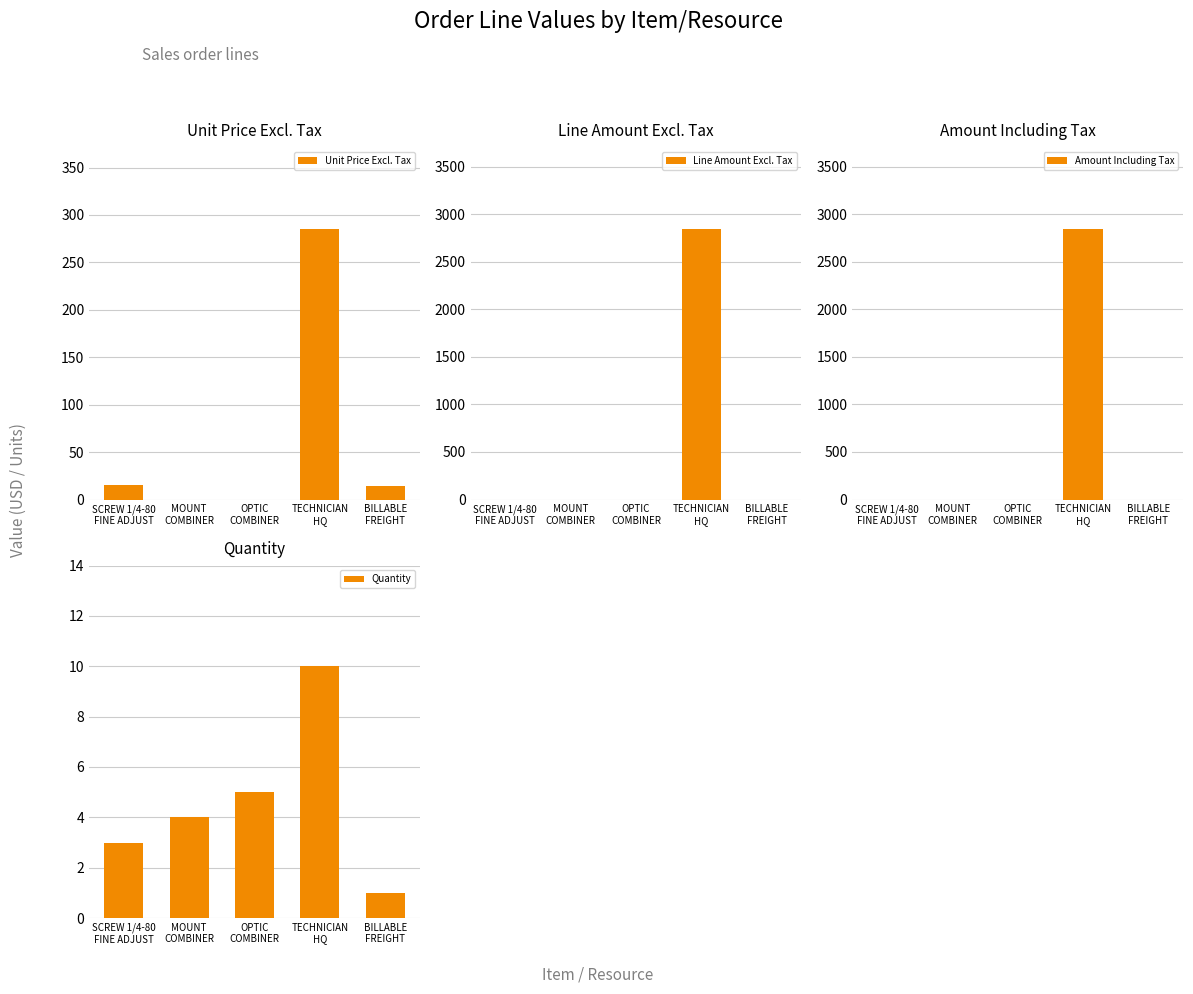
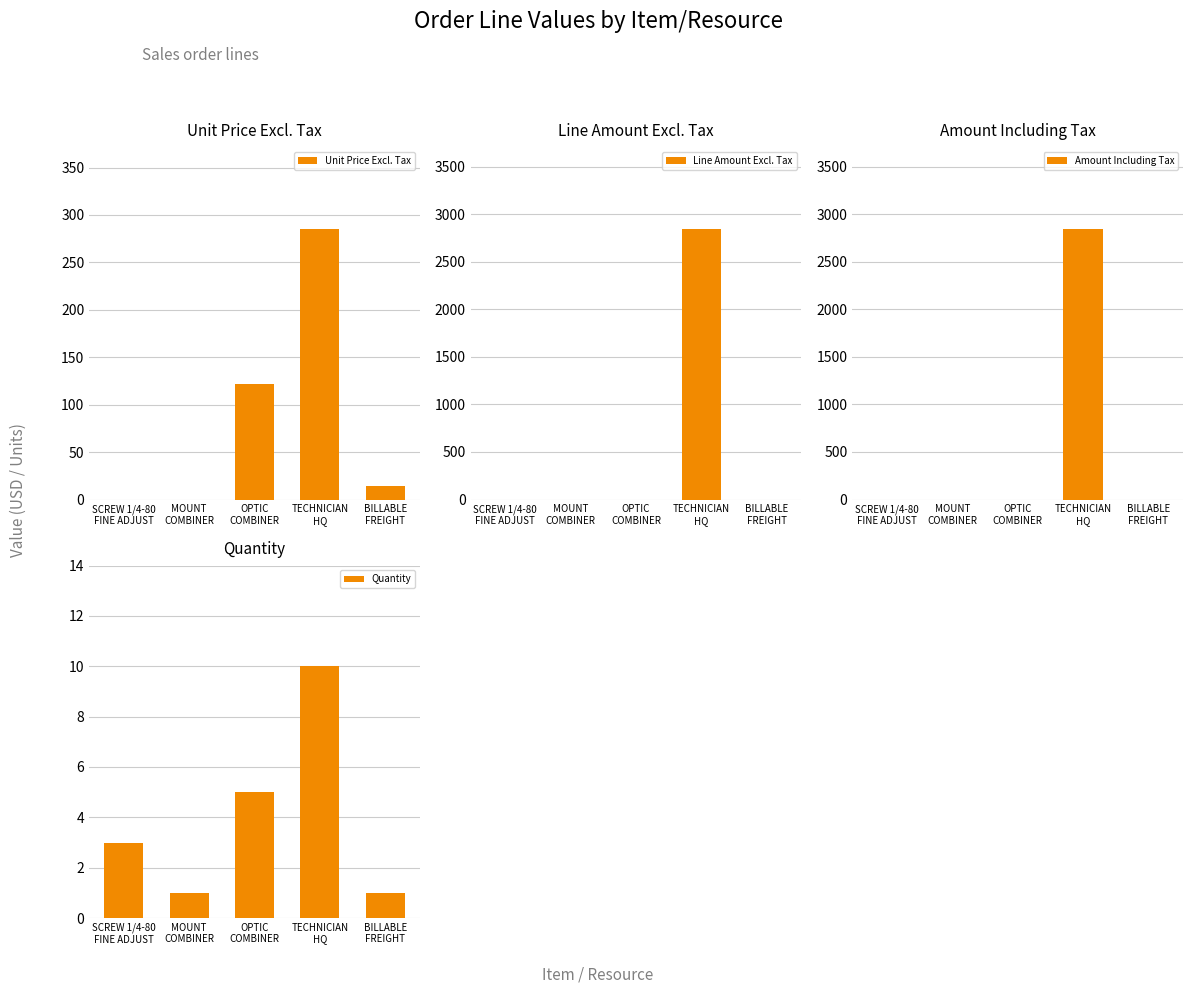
Unit Price Excl. Tax, SCREW 1/4-80 FINE ADJUST: 20 -> 0
Unit Price Excl. Tax, OPTIC COMBINER: 0 -> 120
Quantity, MOUNT COMBINER: 4 -> 1
